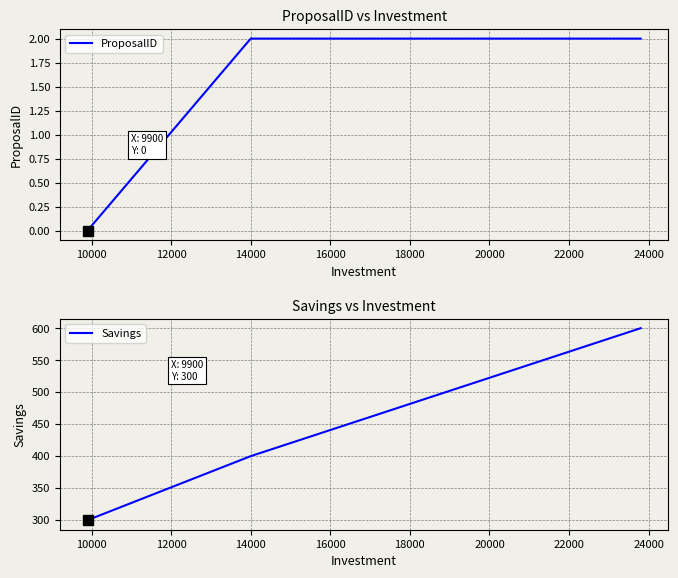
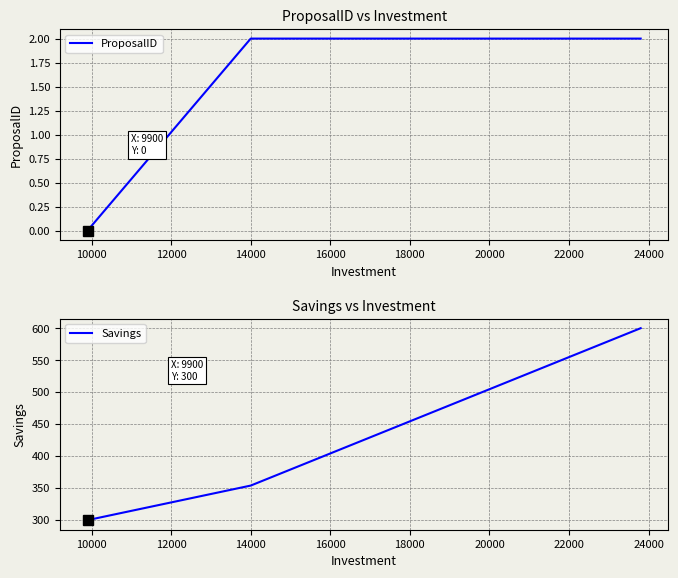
Savings vs Investment, Savings, 14000: 400 -> 350
